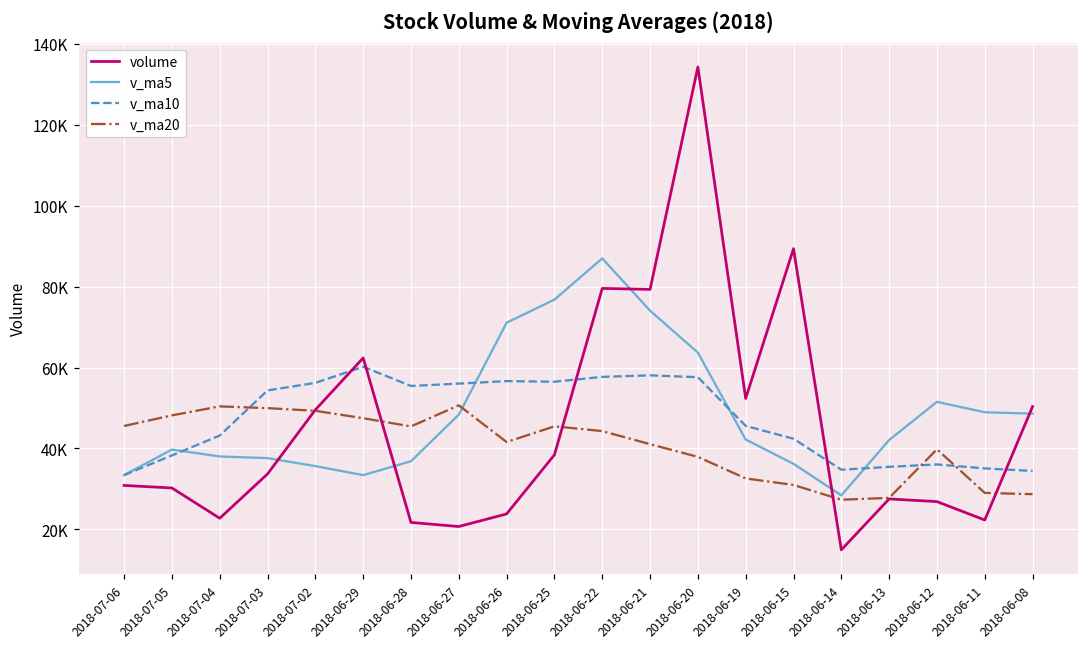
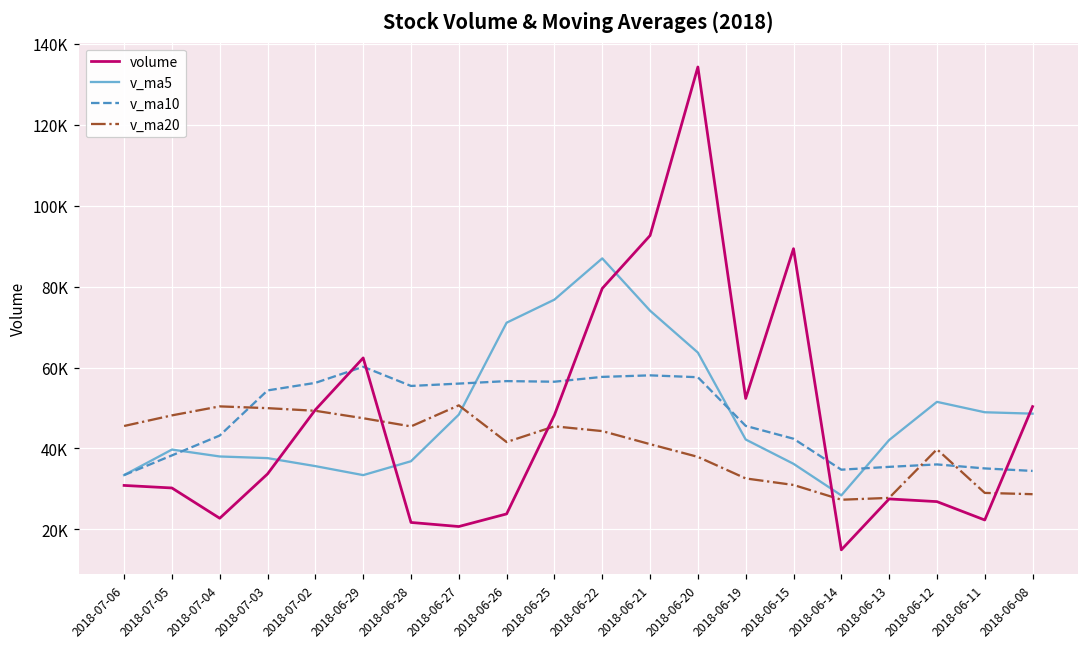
volume, 2018-06-25: 38000 -> 48000
volume, 2018-06-21: 79000 -> 93000
